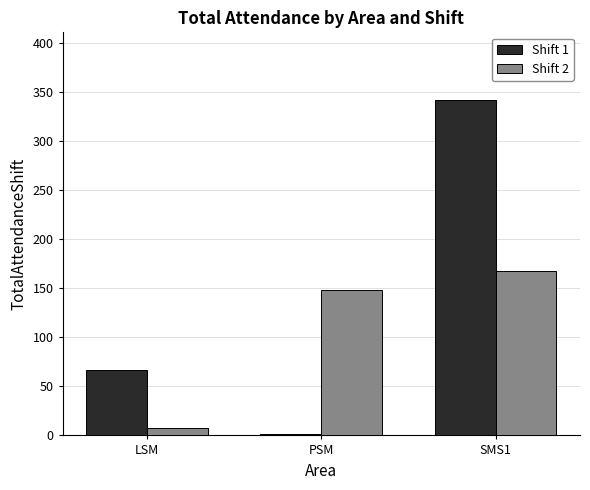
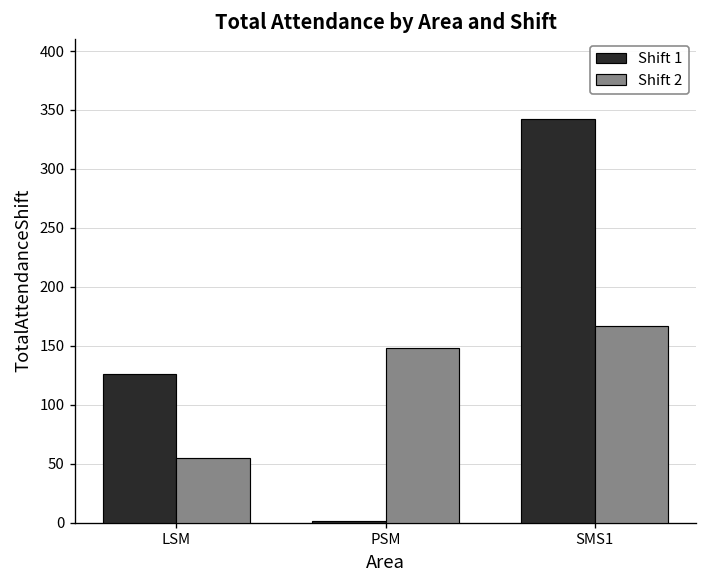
Shift 1, LSM: 70 -> 130
Shift 2, LSM: 10 -> 60
